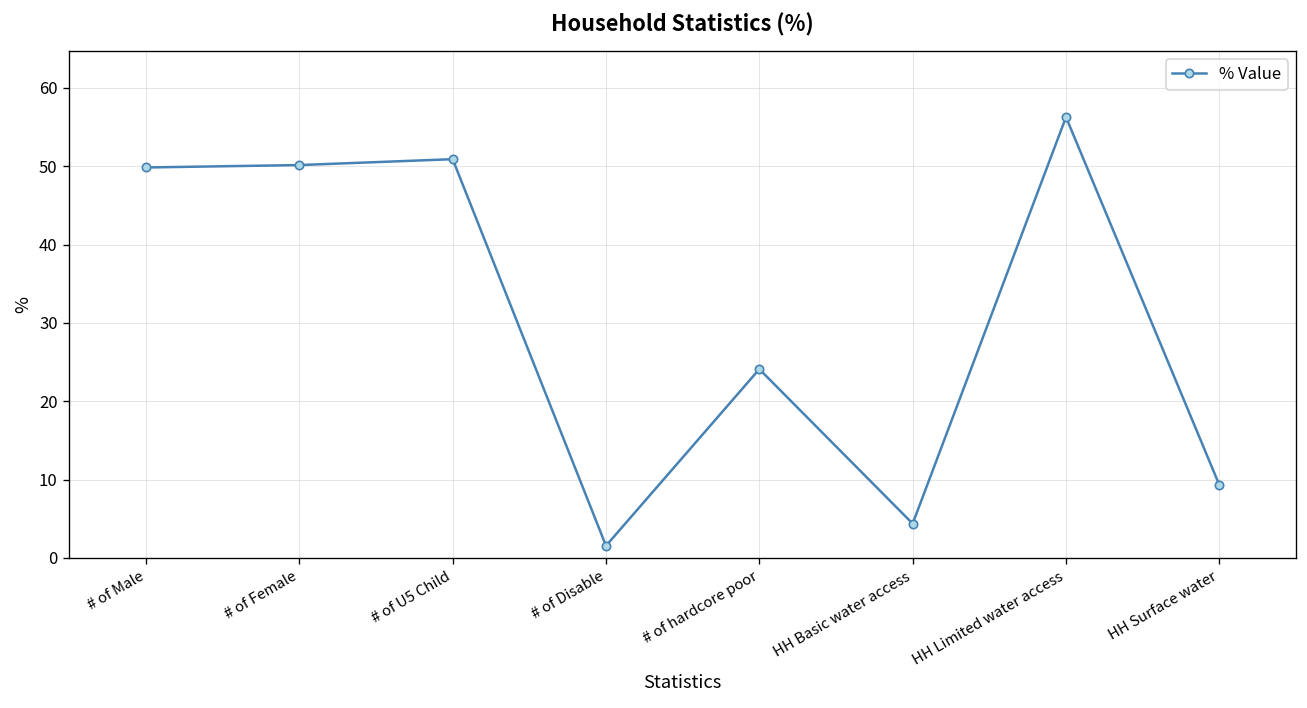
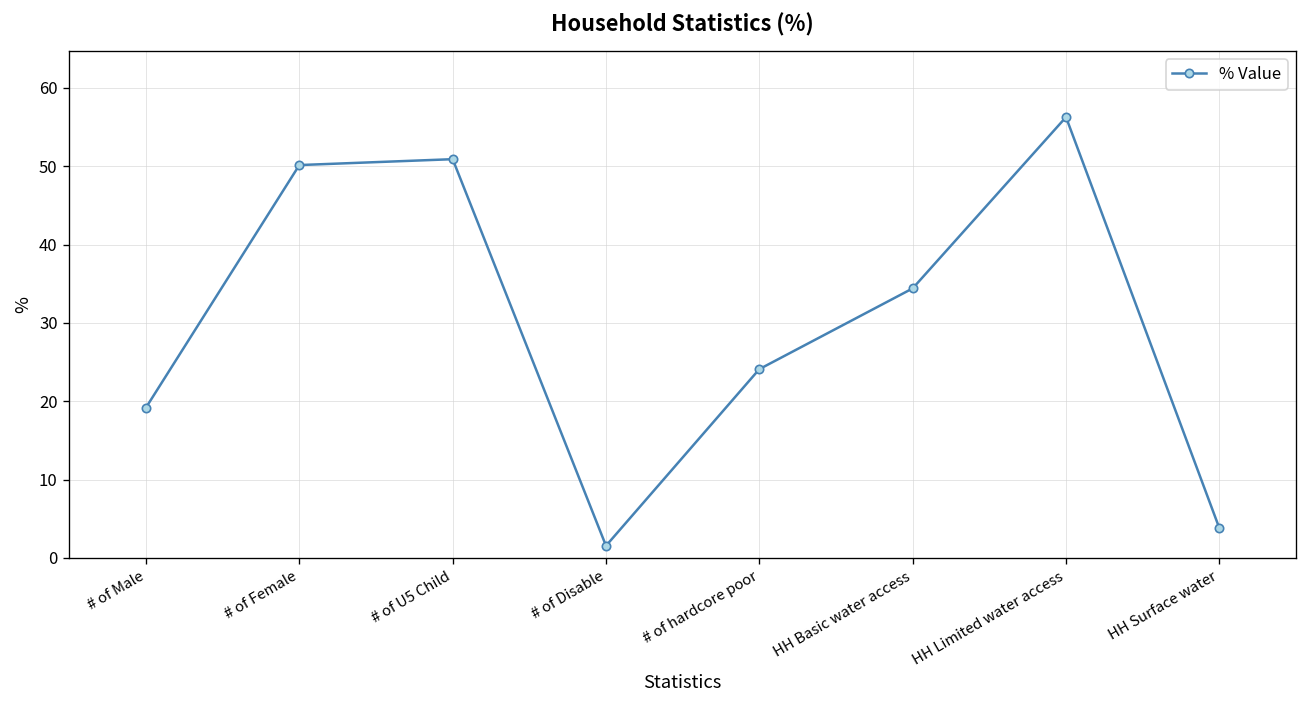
# of Male: 50 -> 19
HH Basic water access: 4 -> 34
HH Surface water: 9 -> 4
